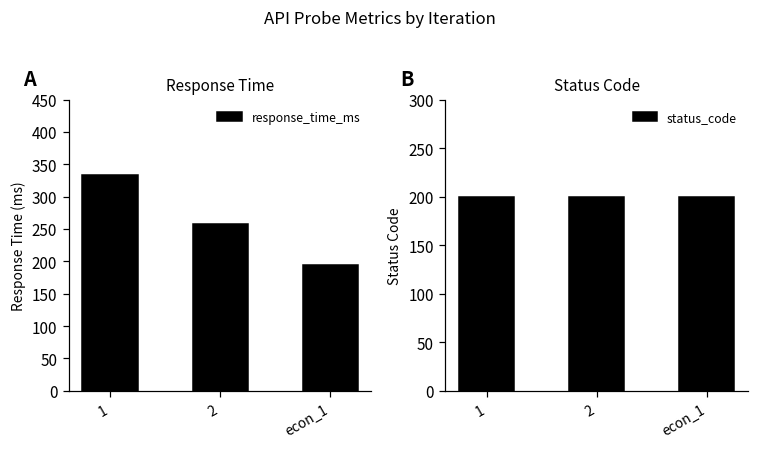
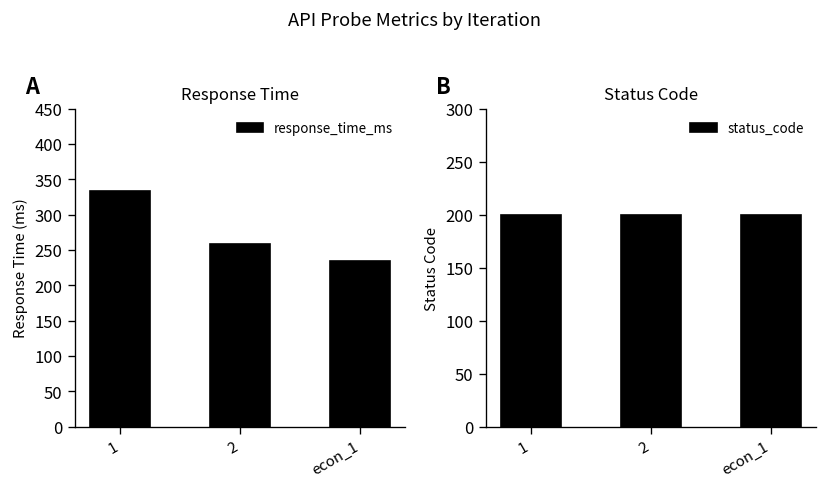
Response Time, econ_1: 190 -> 230
